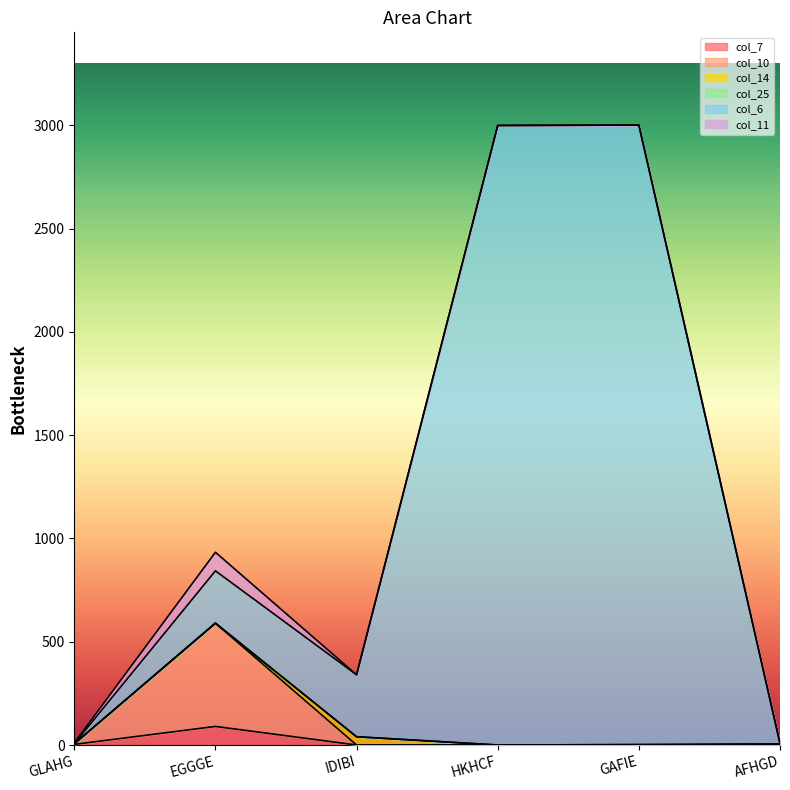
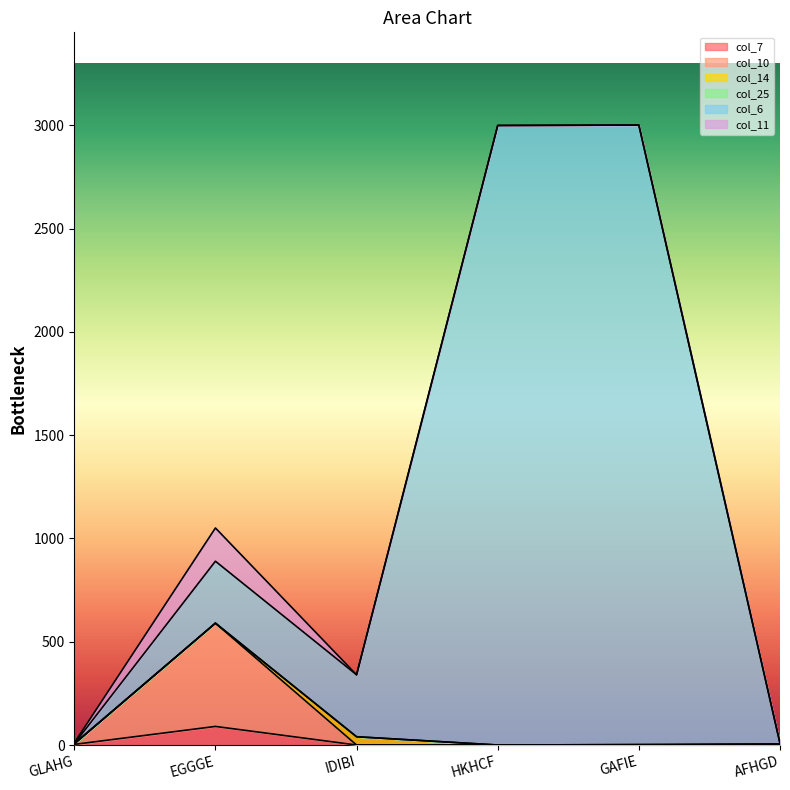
col_6, EGGGE: 250 -> 300
col_11, EGGGE: 90 -> 160
